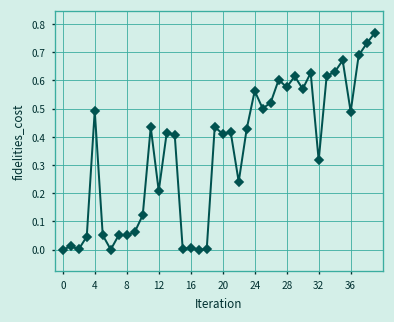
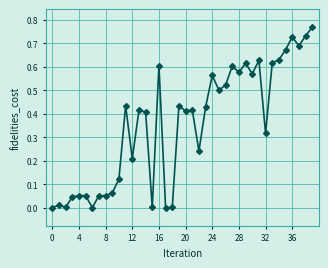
4: 0.49 -> 0.05
16: 0.01 -> 0.60
36: 0.49 -> 0.73
